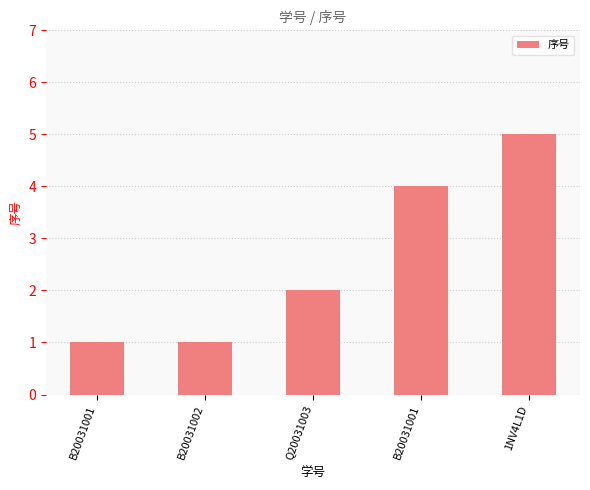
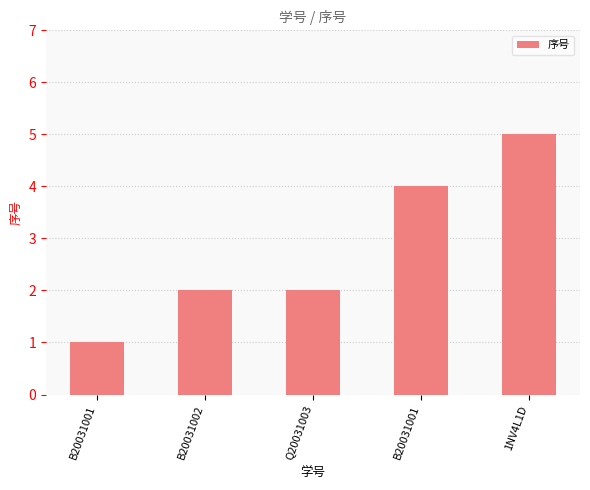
B20031002: 1 -> 2
